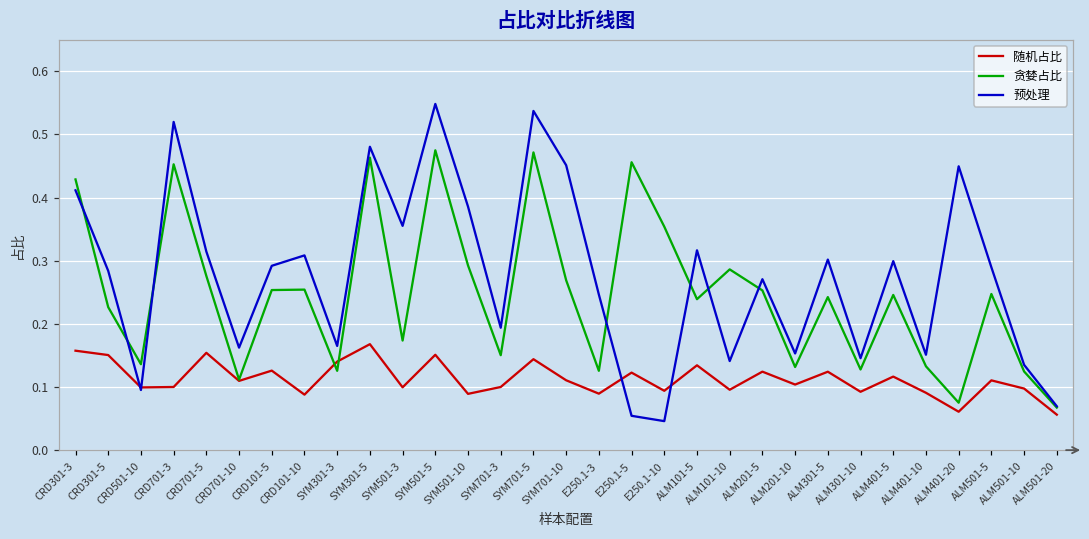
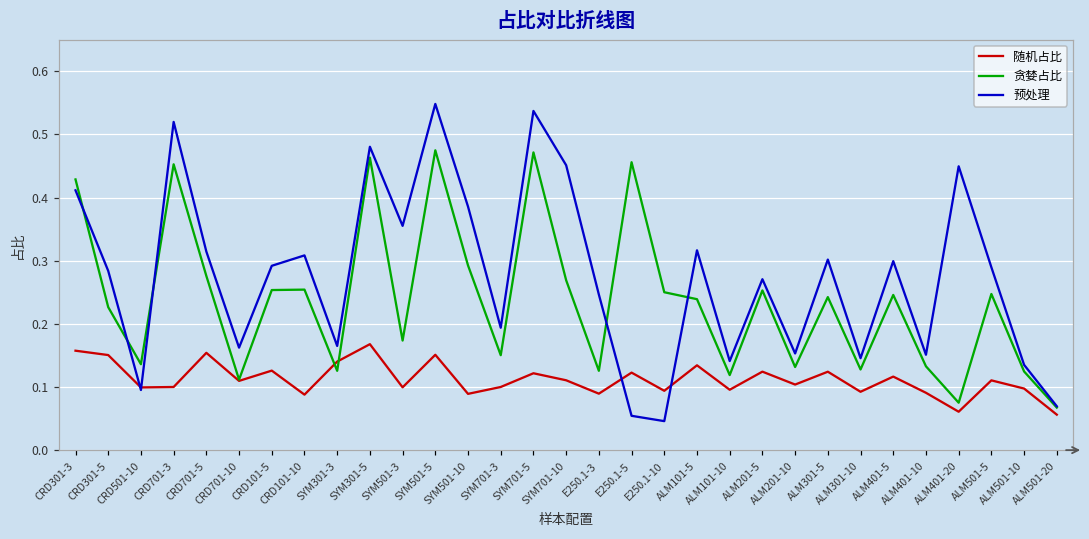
随机占比, SYM701-5: 0.14 -> 0.12
贪婪占比, E250.1-10: 0.35 -> 0.25
贪婪占比, ALM101-10: 0.29 -> 0.12
